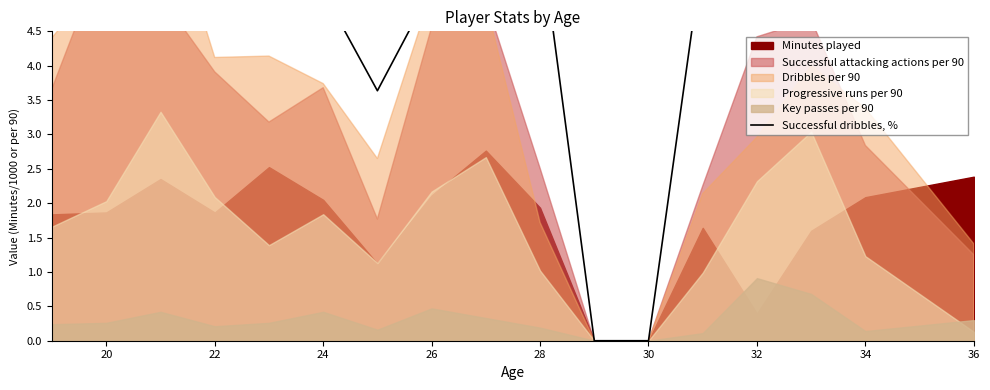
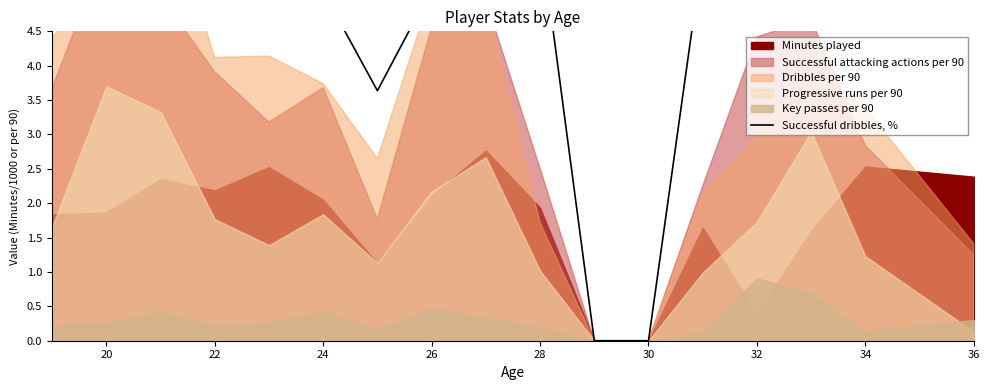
Progressive runs per 90, 20: 2.0 -> 3.7
Minutes played, 22: 1.9 -> 2.2
Progressive runs per 90, 22: 2.1 -> 1.8
Progressive runs per 90, 32: 2.3 -> 1.7
Minutes played, 34: 2.1 -> 2.5
